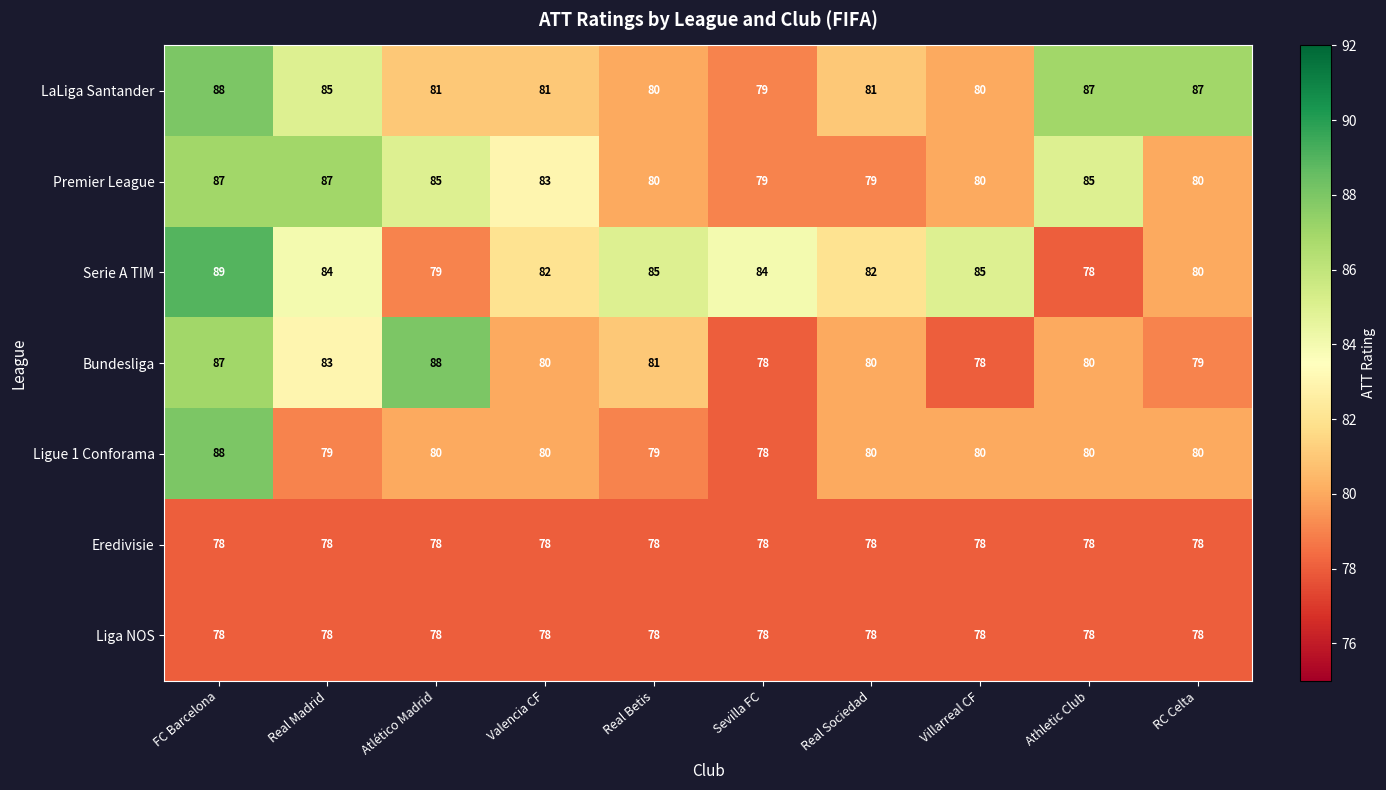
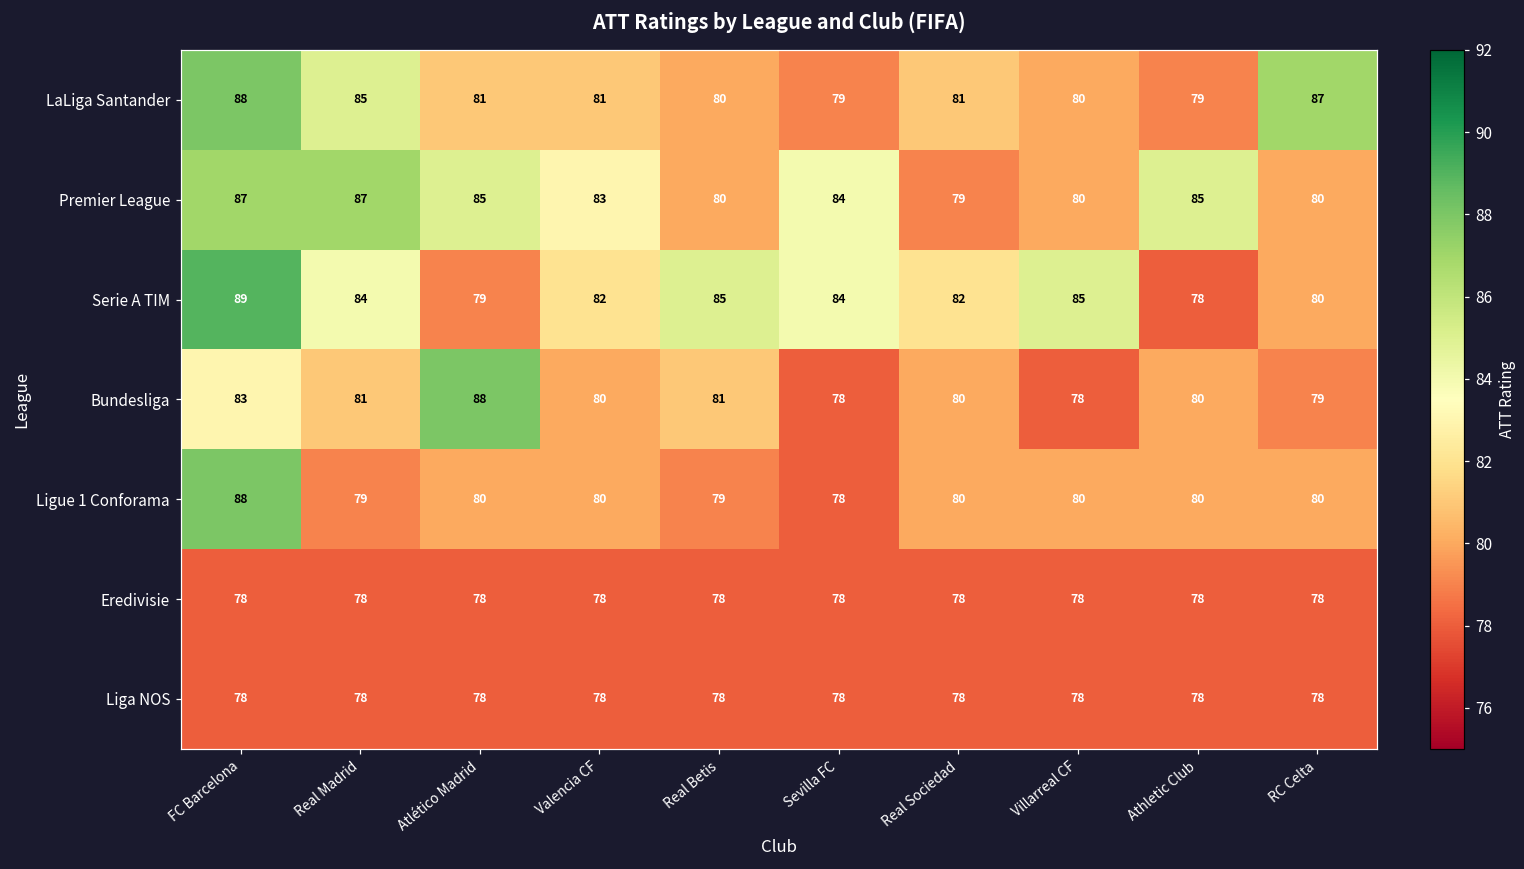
LaLiga Santander, Athletic Club: 87 -> 79
Premier League, Sevilla FC: 79 -> 84
Bundesliga, FC Barcelona: 87 -> 83
Bundesliga, Real Madrid: 83 -> 81
